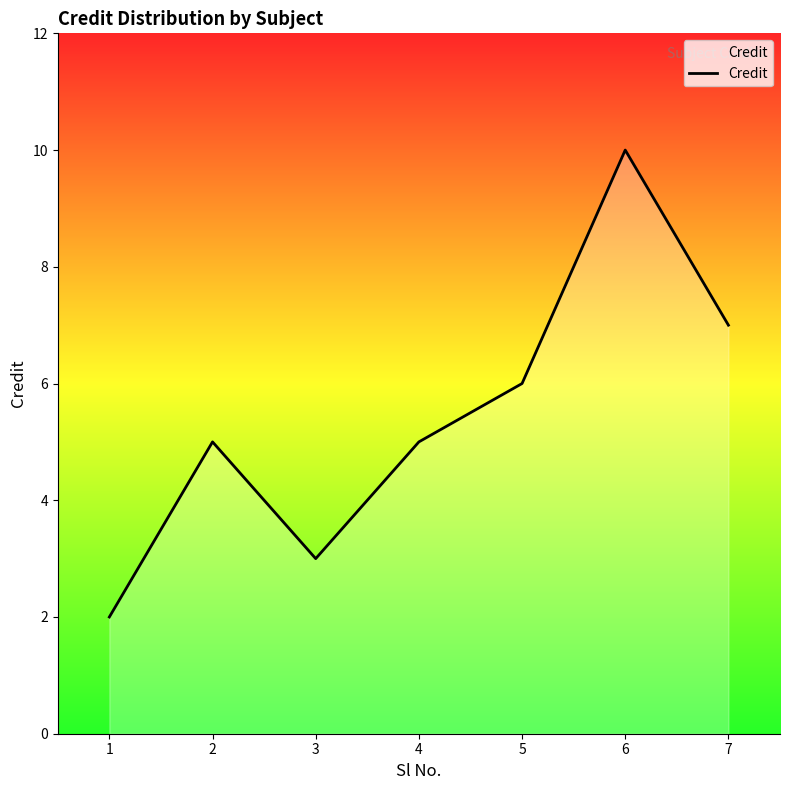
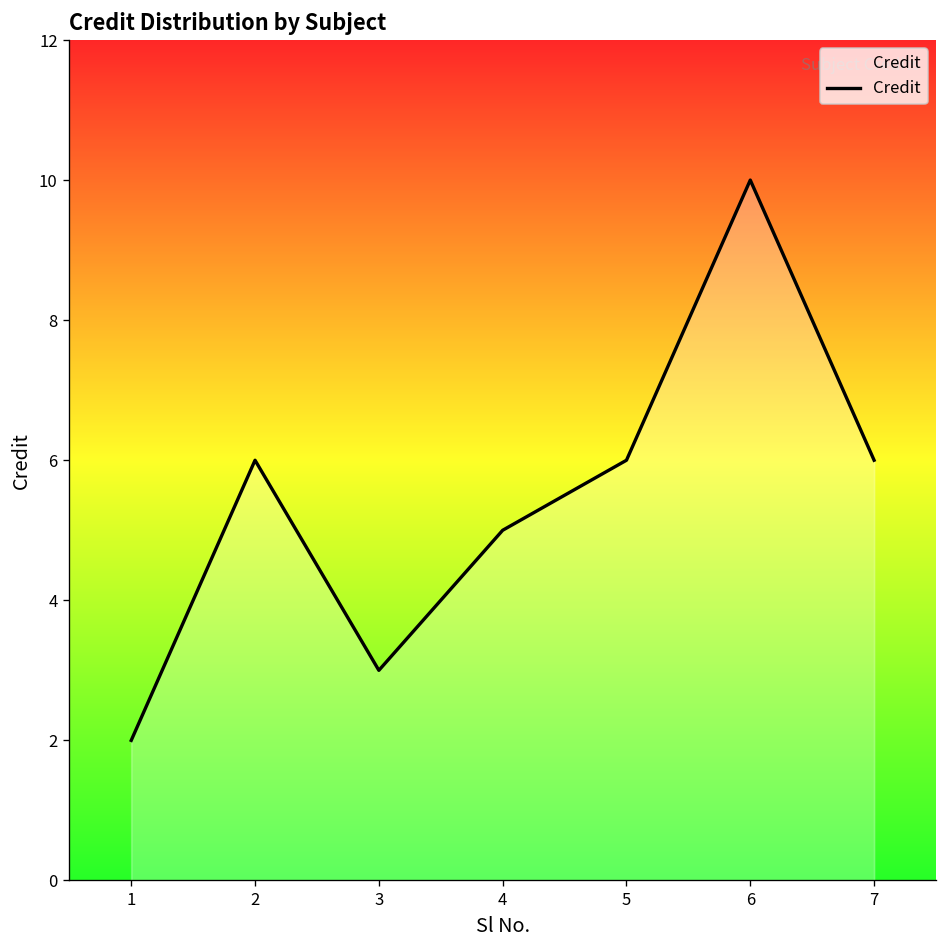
2: 5 -> 6
7: 7 -> 6
